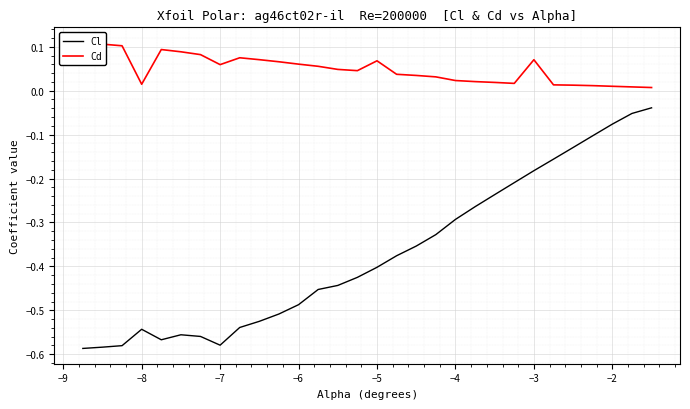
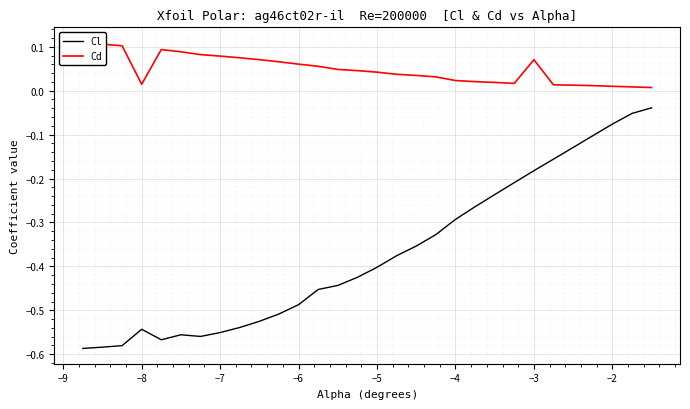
Cl, −7: -0.58 -> -0.55
Cd, −7: 0.06 -> 0.08
Cd, −5: 0.07 -> 0.04
